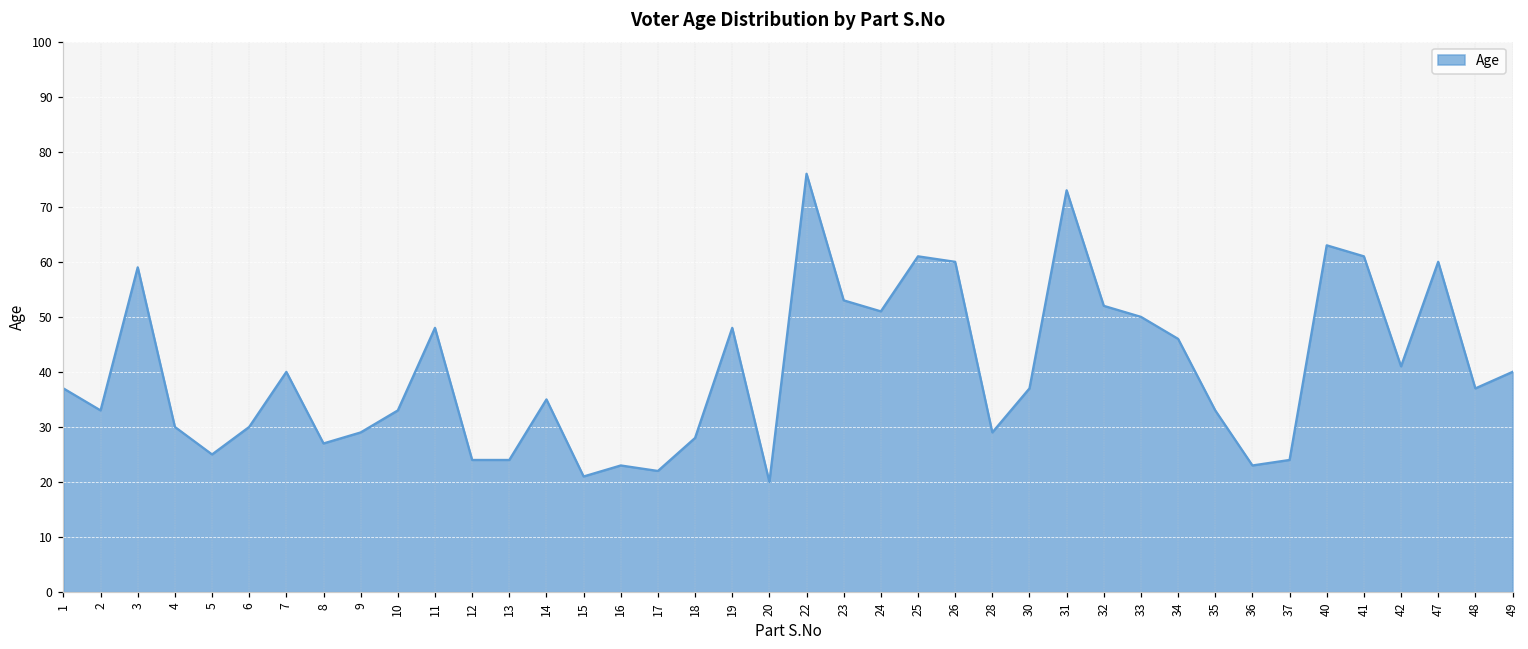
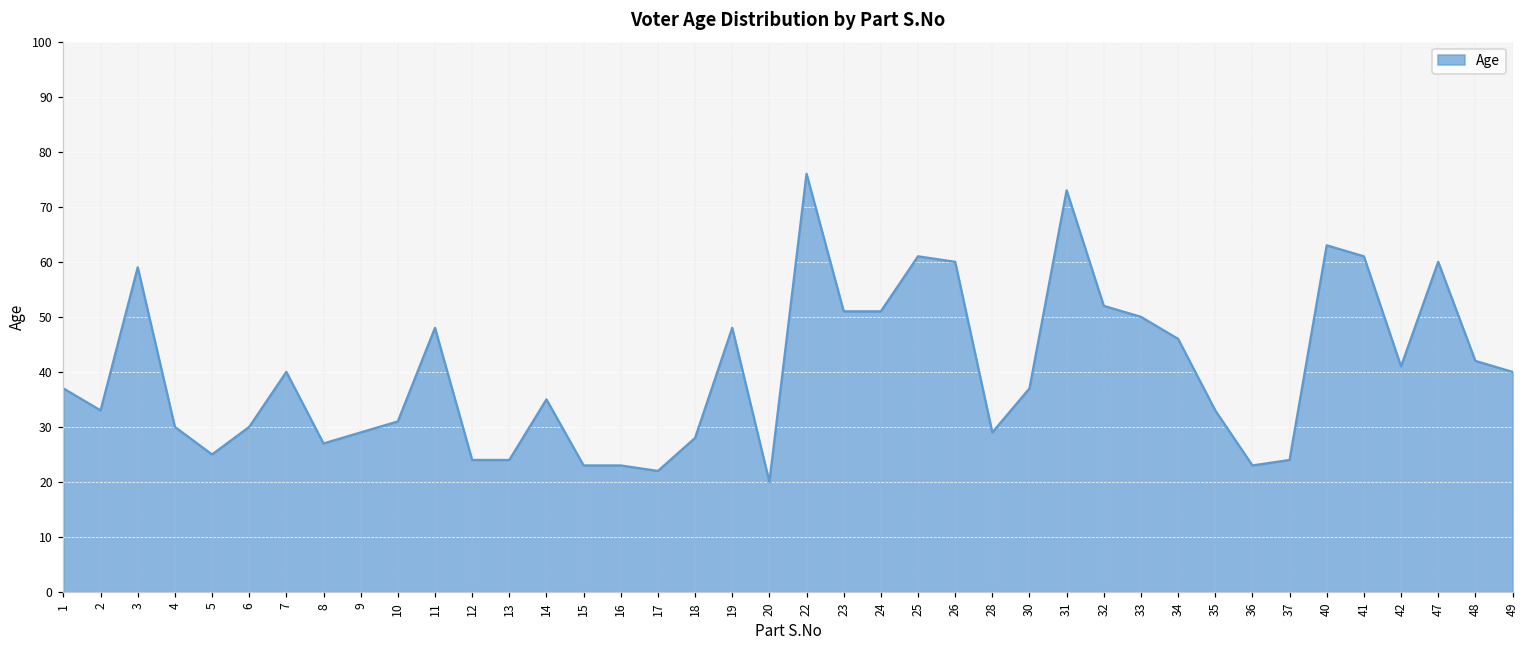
10: 33 -> 31
15: 21 -> 23
23: 53 -> 51
48: 37 -> 42
